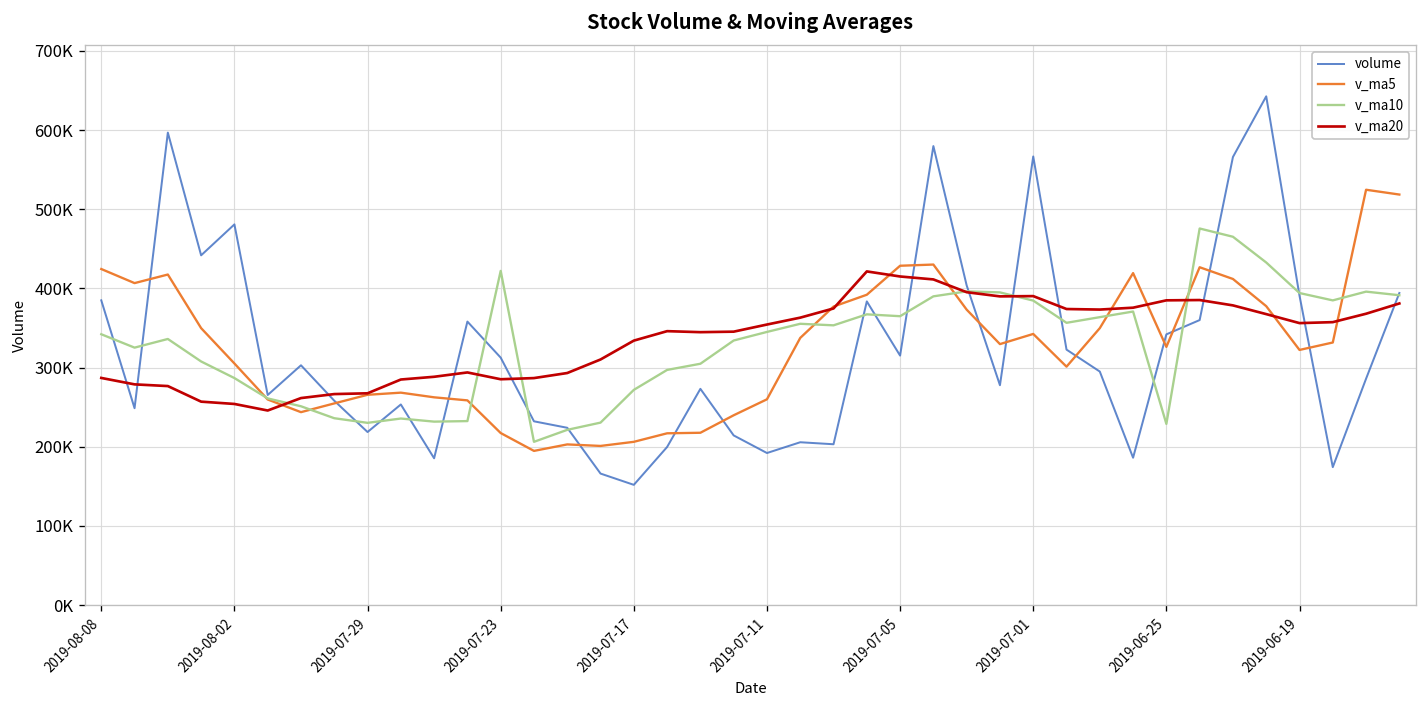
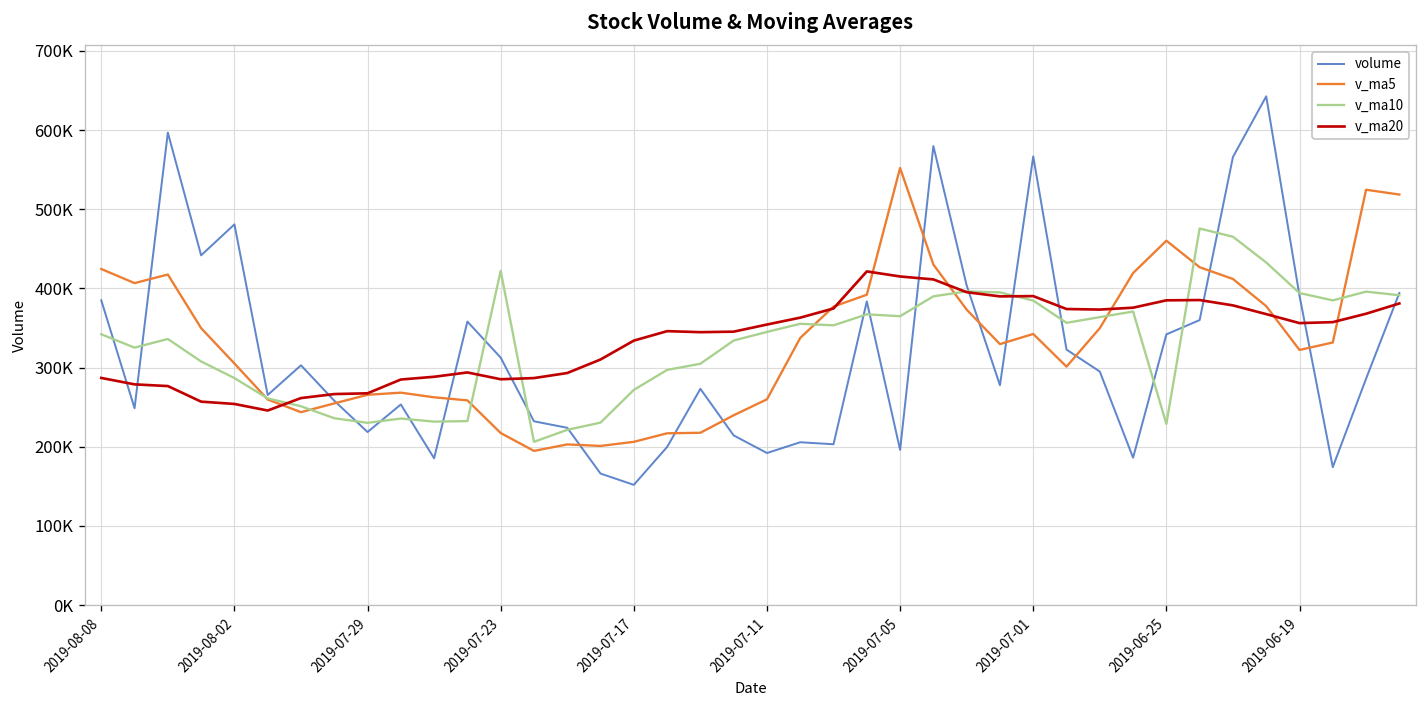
volume, 2019-07-05: 320000 -> 200000
v_ma5, 2019-07-05: 430000 -> 550000
v_ma5, 2019-06-25: 330000 -> 460000
